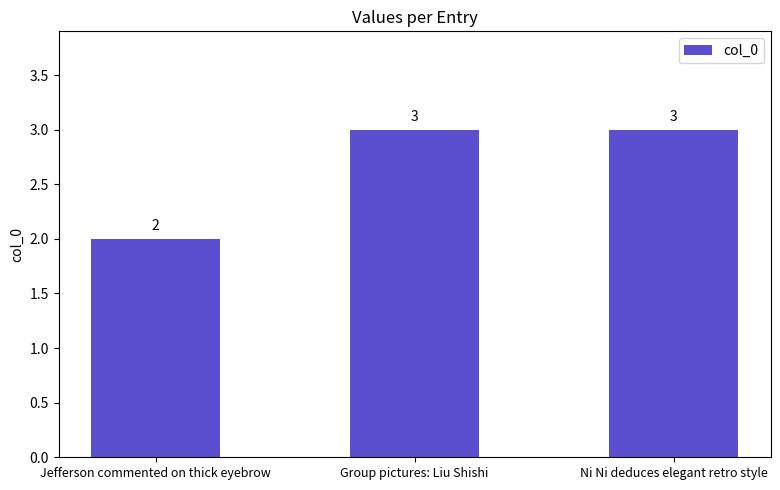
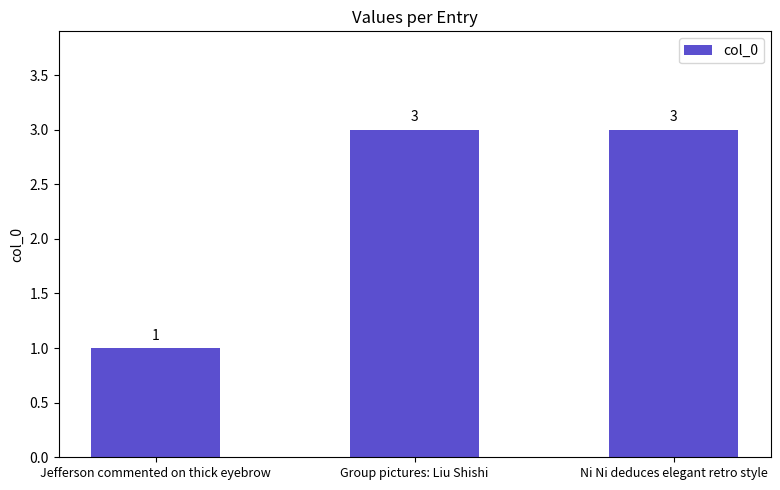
Jefferson commented on thick eyebrow: 2 -> 1
